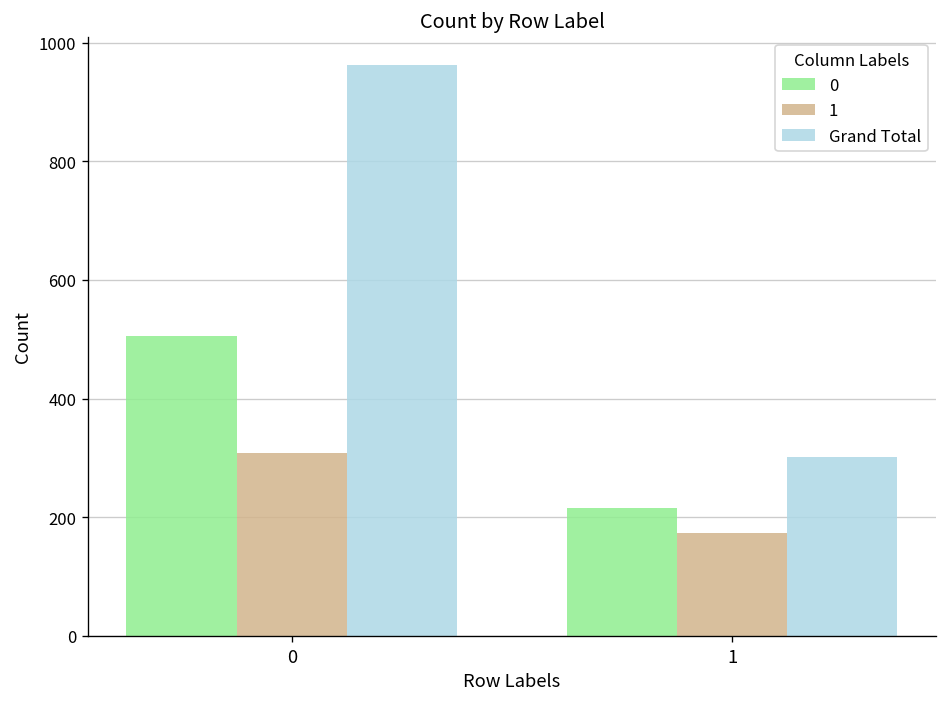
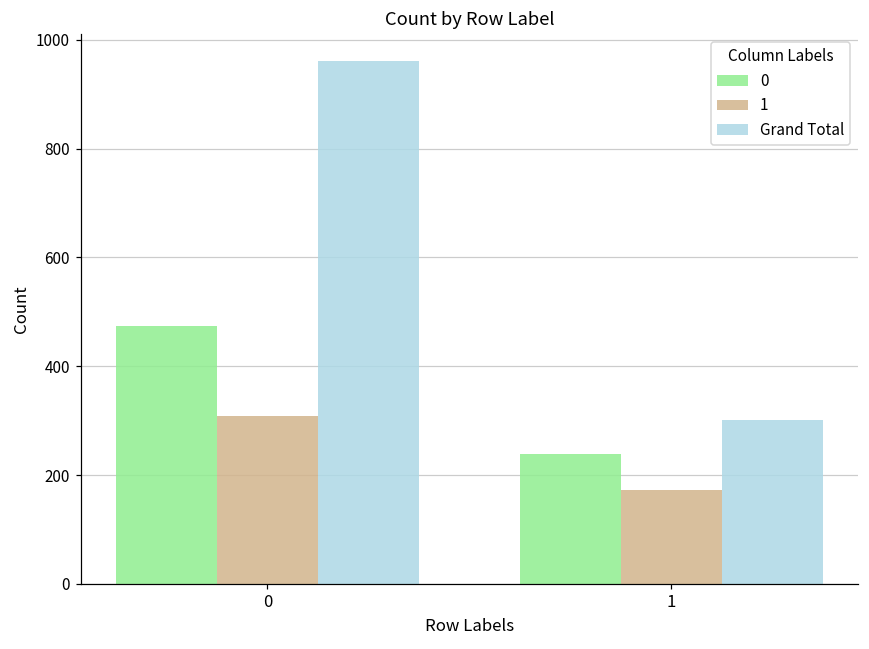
0, 0: 510 -> 470
0, 1: 220 -> 240
